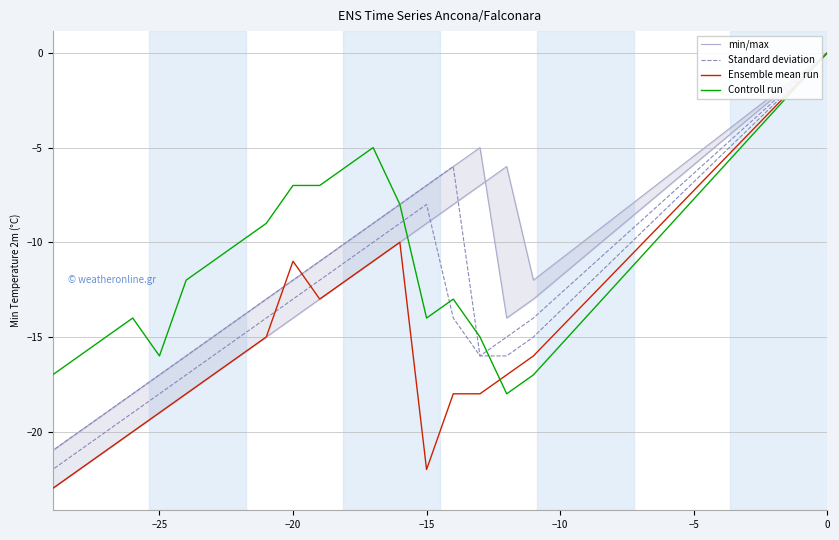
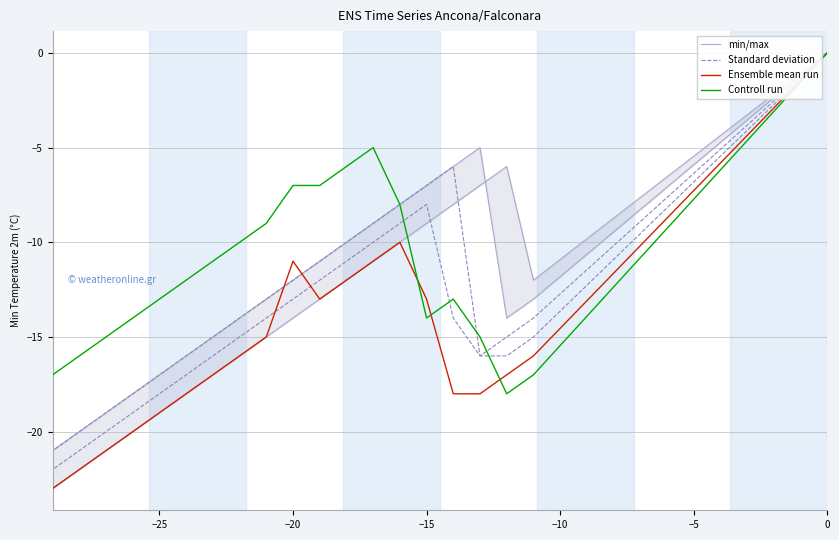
Controll run, −25: -16 -> -13
Ensemble mean run, −15: -22 -> -13
